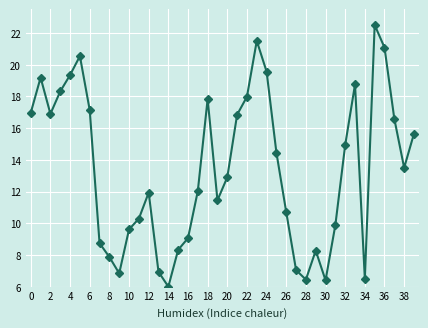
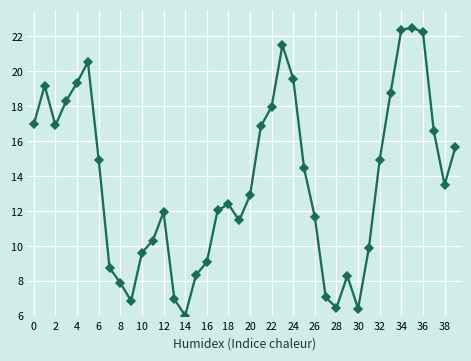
6: 17.1 -> 14.9
18: 17.8 -> 12.4
26: 10.7 -> 11.6
34: 6.5 -> 22.4
36: 21.1 -> 22.2
